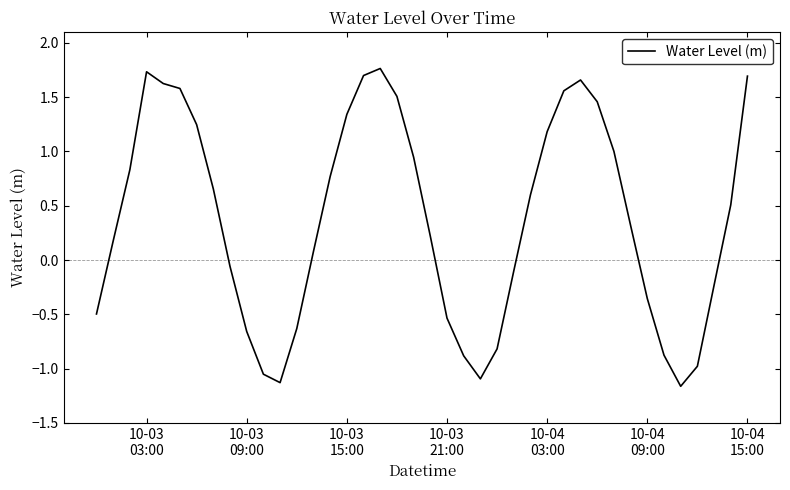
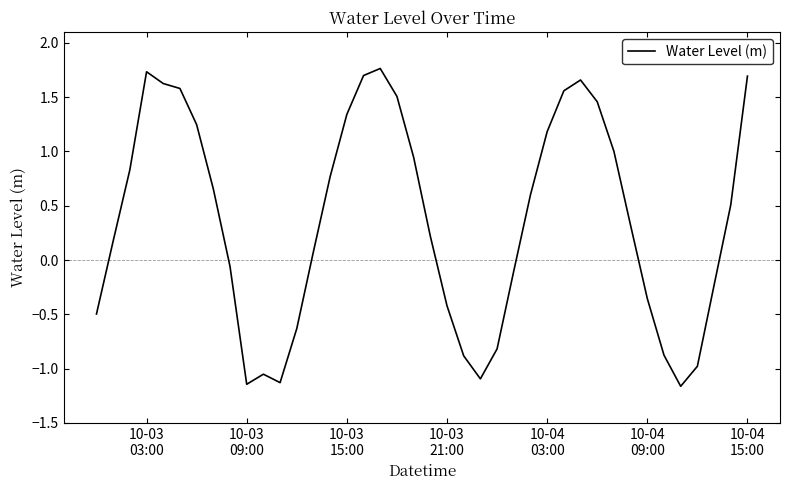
10-03 09:00: -0.66 -> -1.14
10-03 21:00: -0.53 -> -0.42
